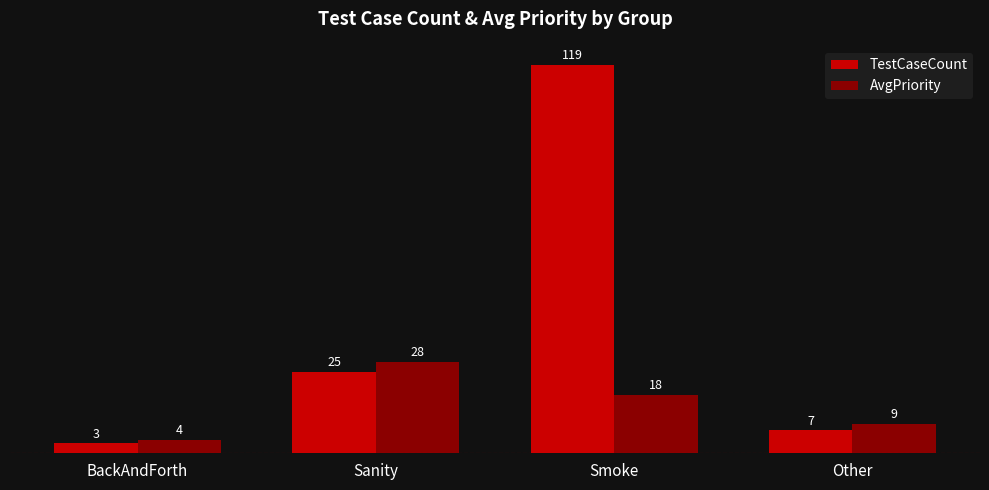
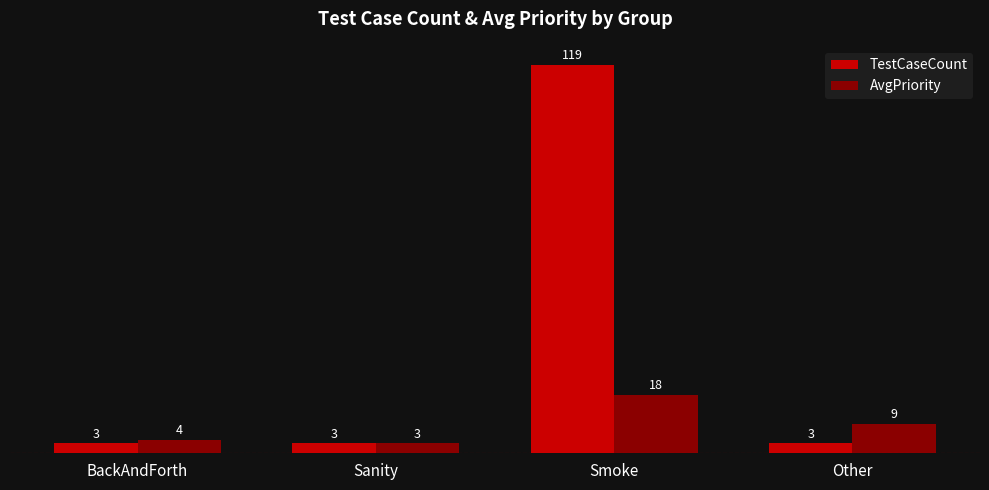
TestCaseCount, Sanity: 25 -> 3
AvgPriority, Sanity: 28 -> 3
TestCaseCount, Other: 7 -> 3
